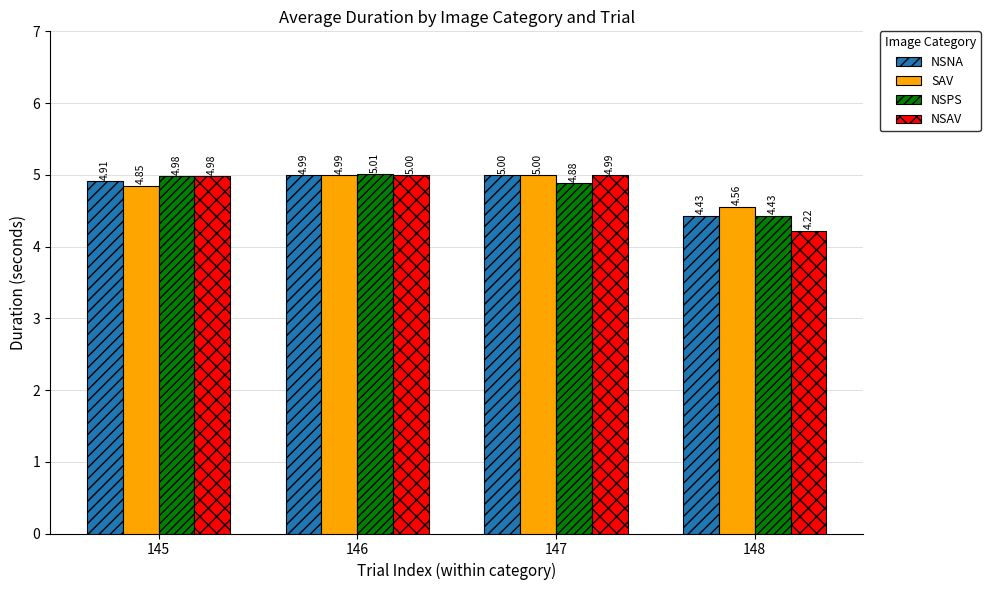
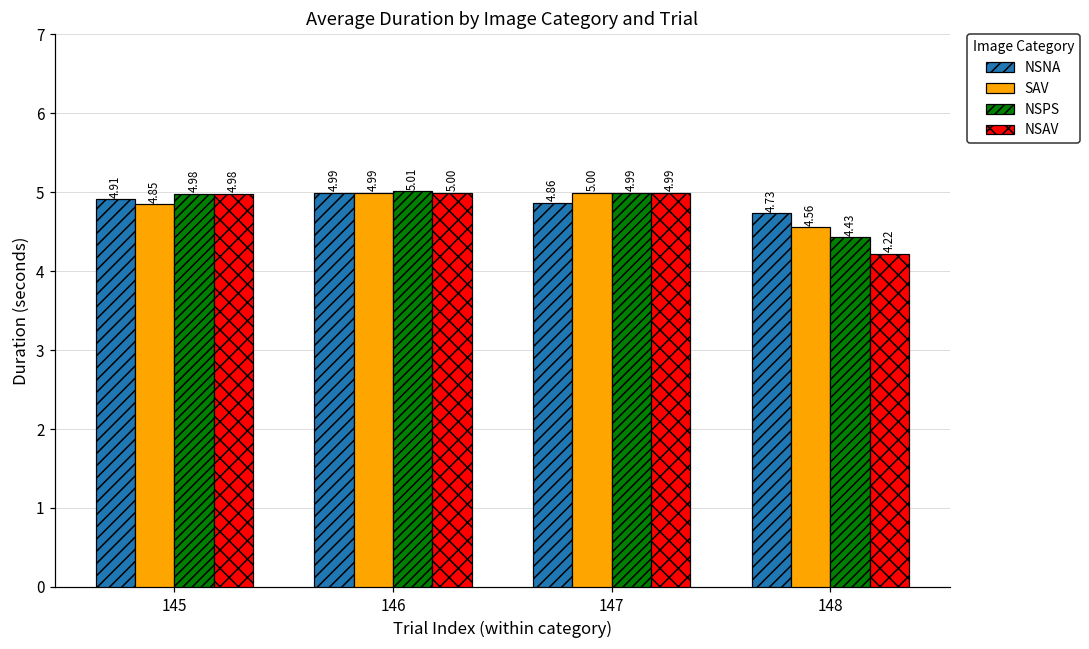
NSNA, 147: 5.00 -> 4.86
NSPS, 147: 4.88 -> 4.99
NSNA, 148: 4.43 -> 4.73
